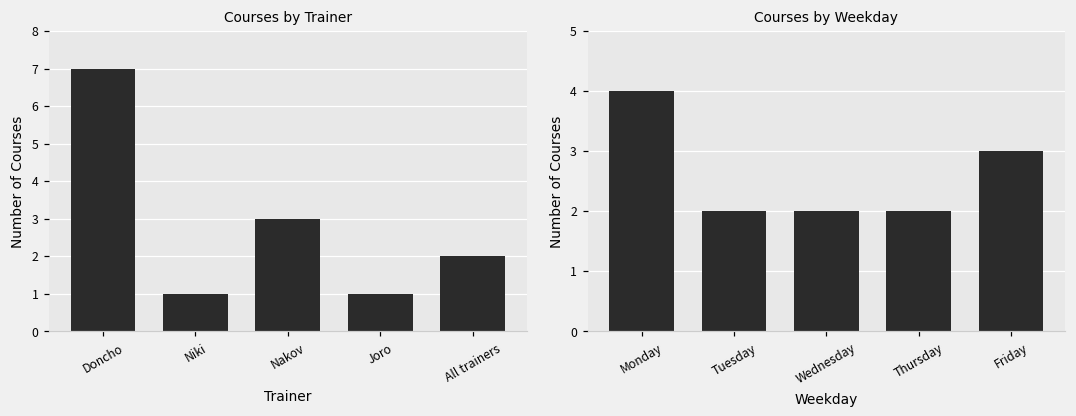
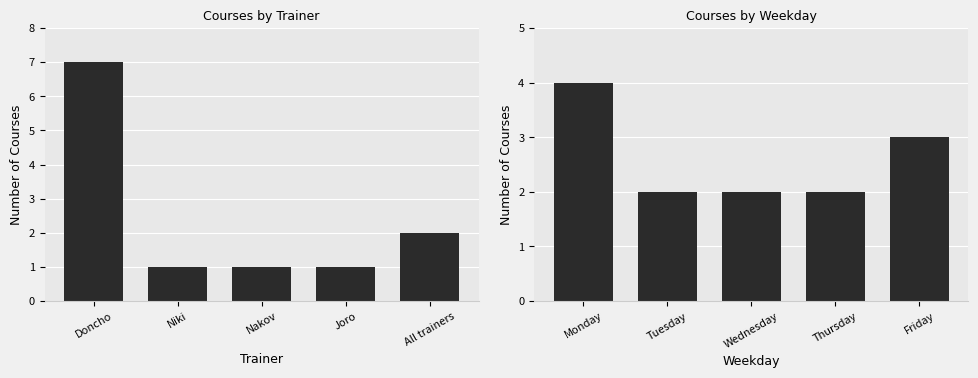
Courses by Trainer, Nakov: 3 -> 1
